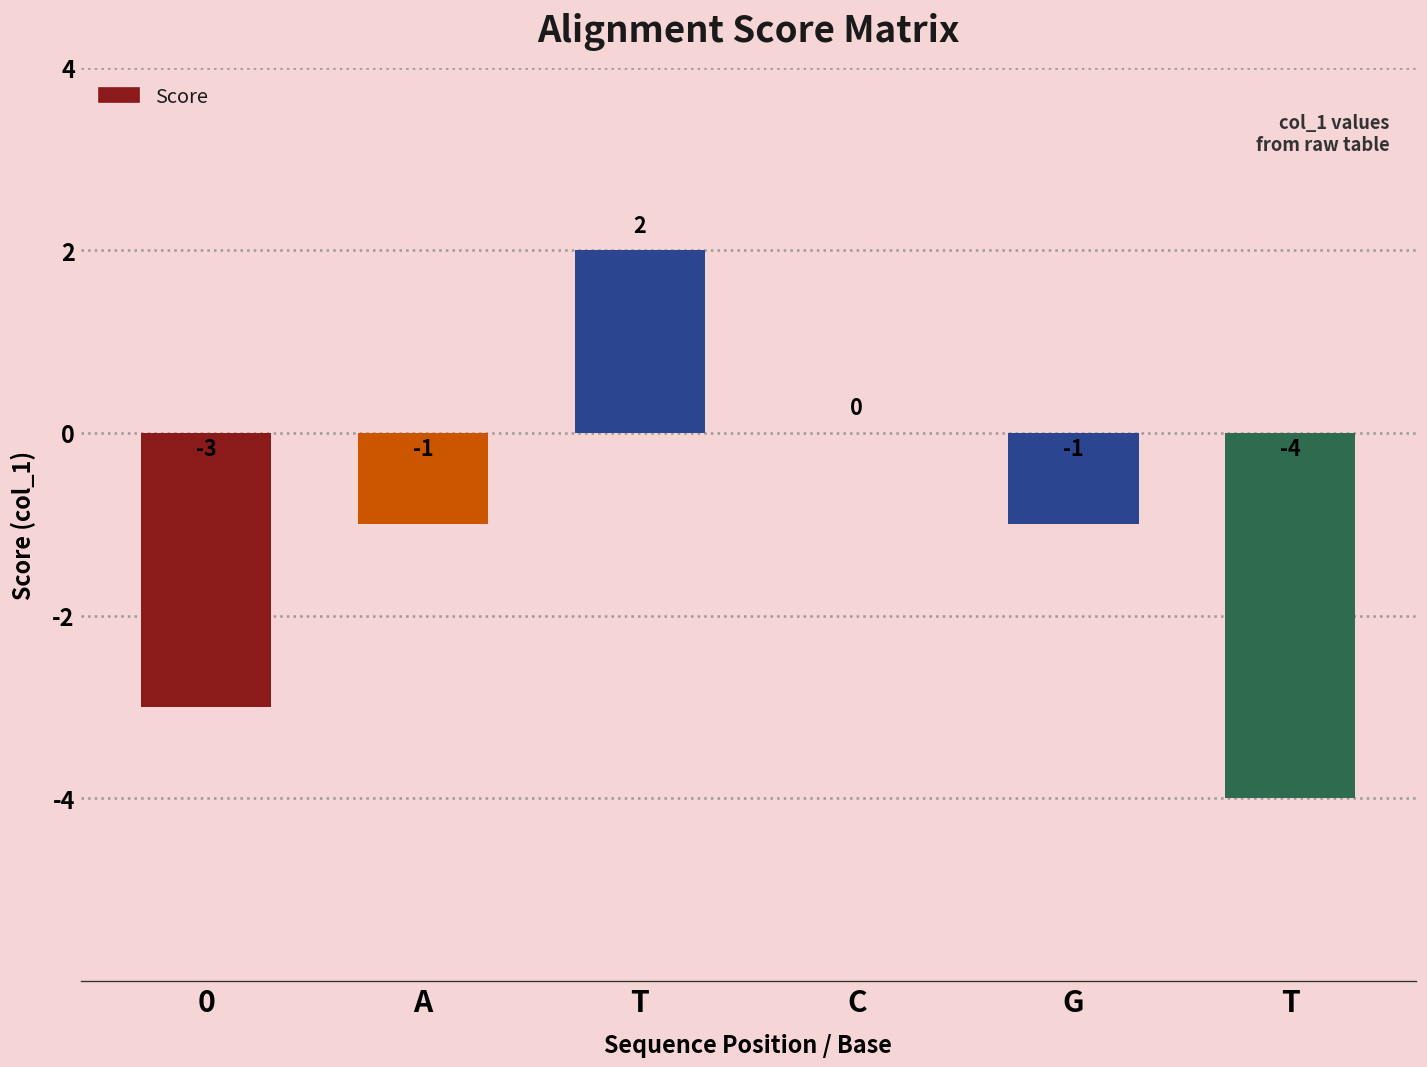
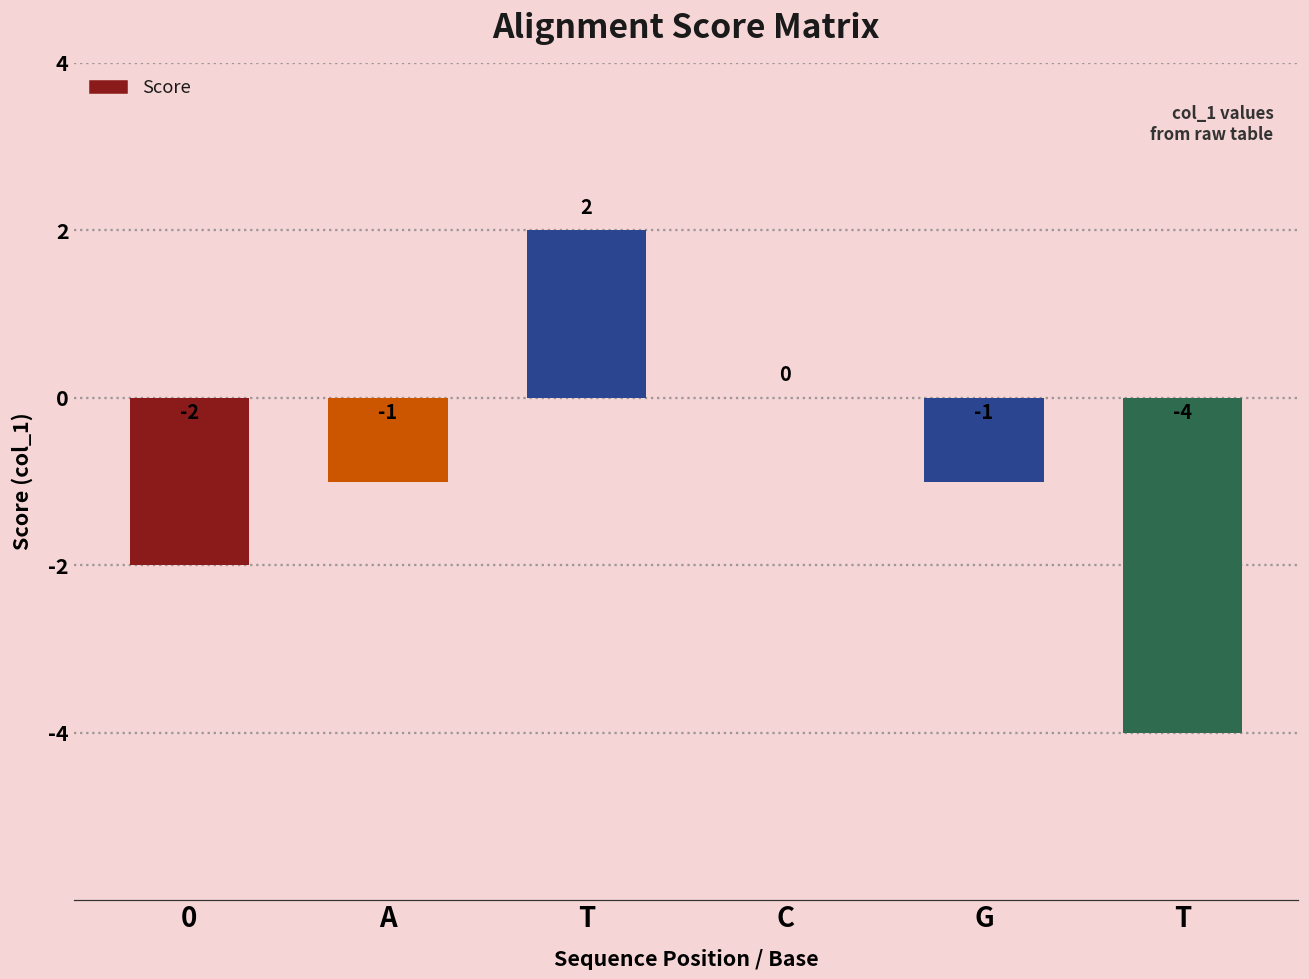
0: -3 -> -2
